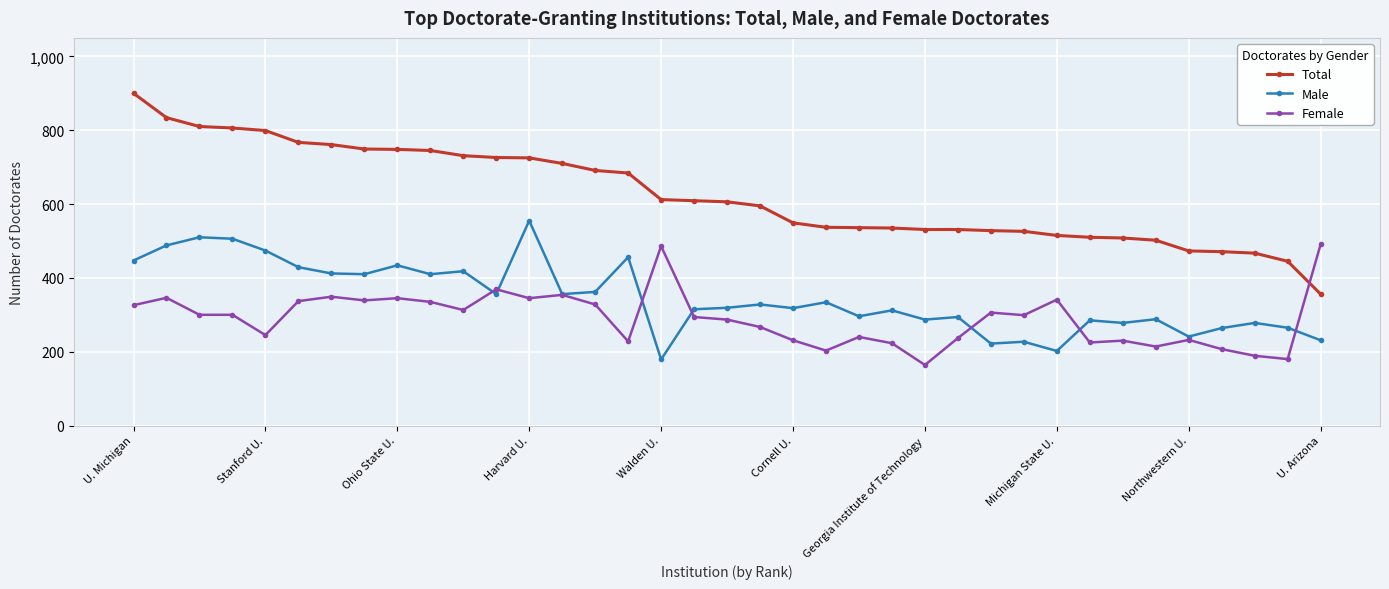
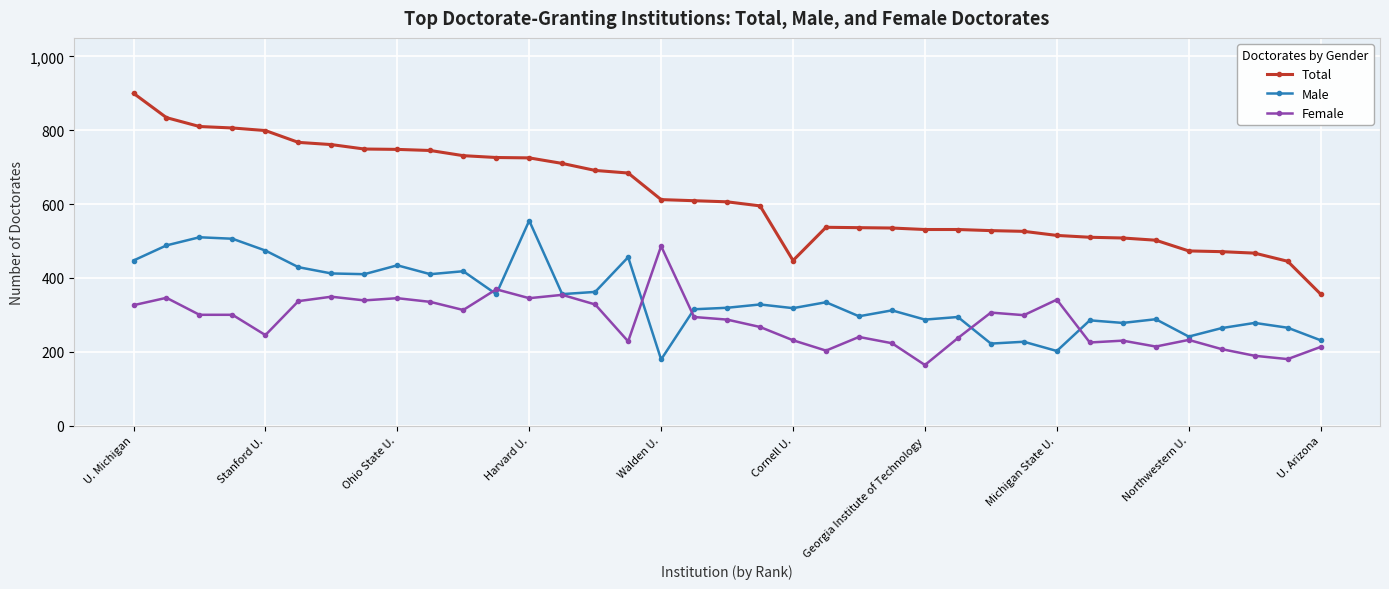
Total, Cornell U.: 550 -> 450
Female, U. Arizona: 490 -> 210
